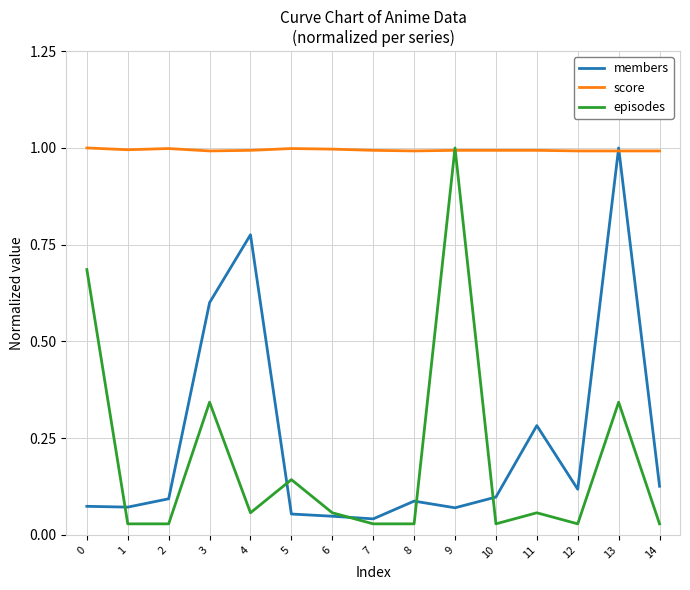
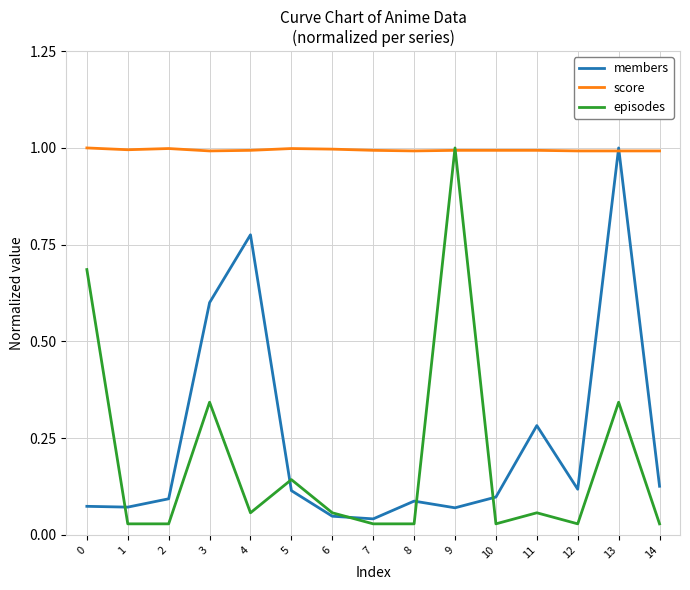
members, 5: 0.05 -> 0.11
